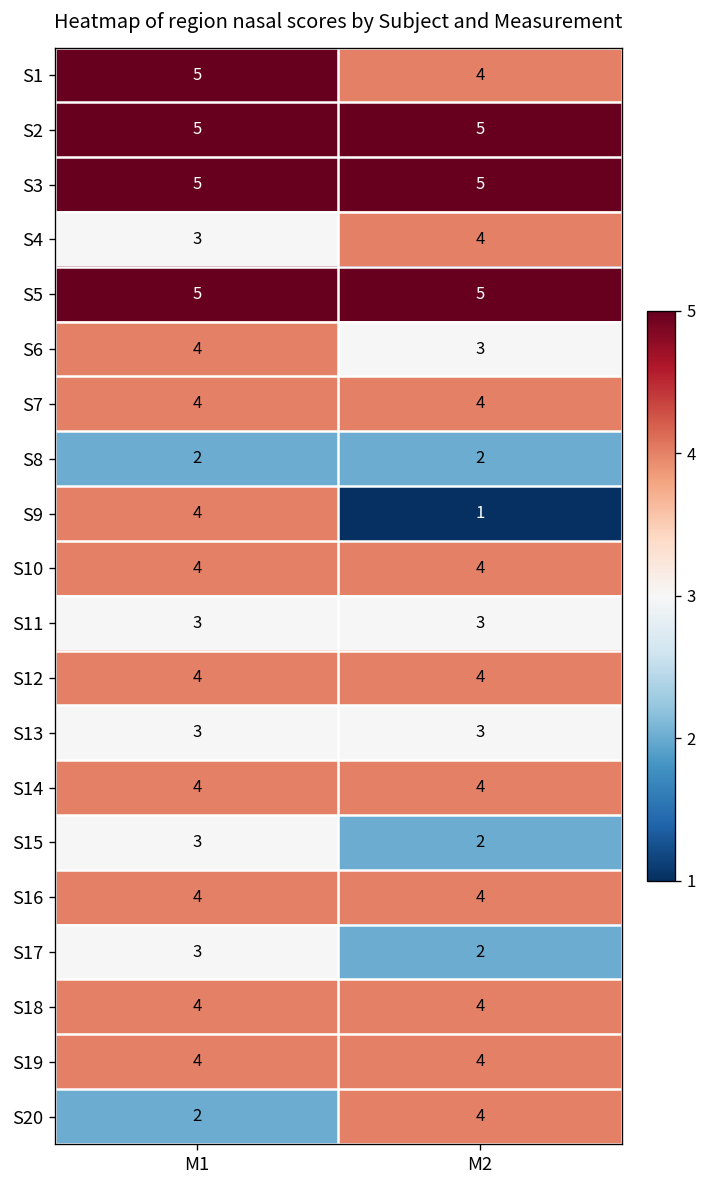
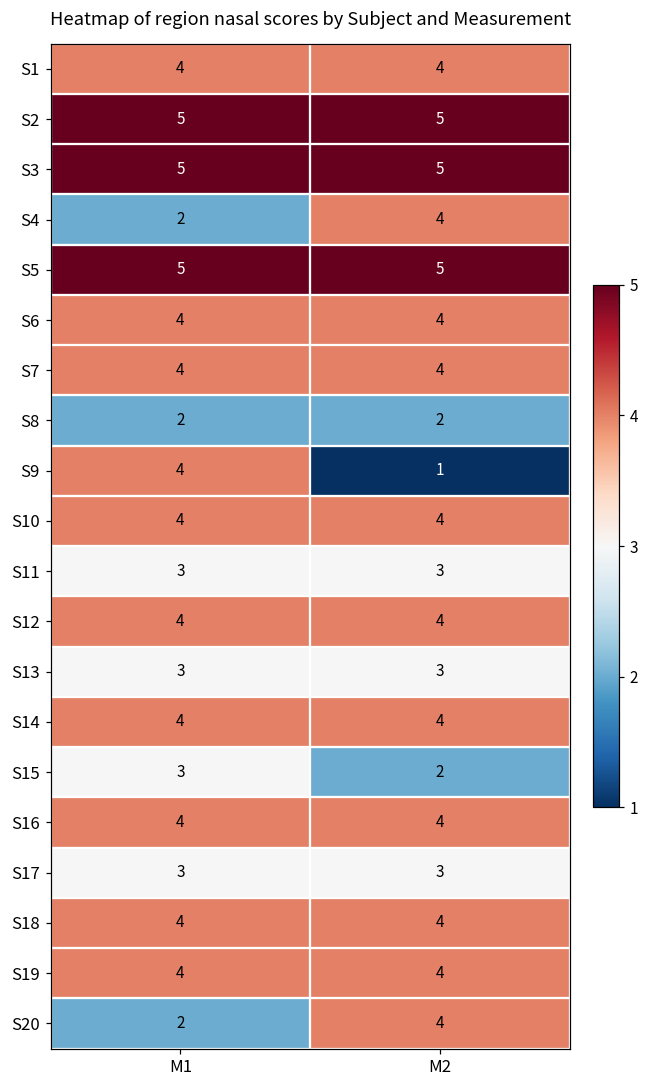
S1, M1: 5 -> 4
S4, M1: 3 -> 2
S6, M2: 3 -> 4
S17, M2: 2 -> 3
